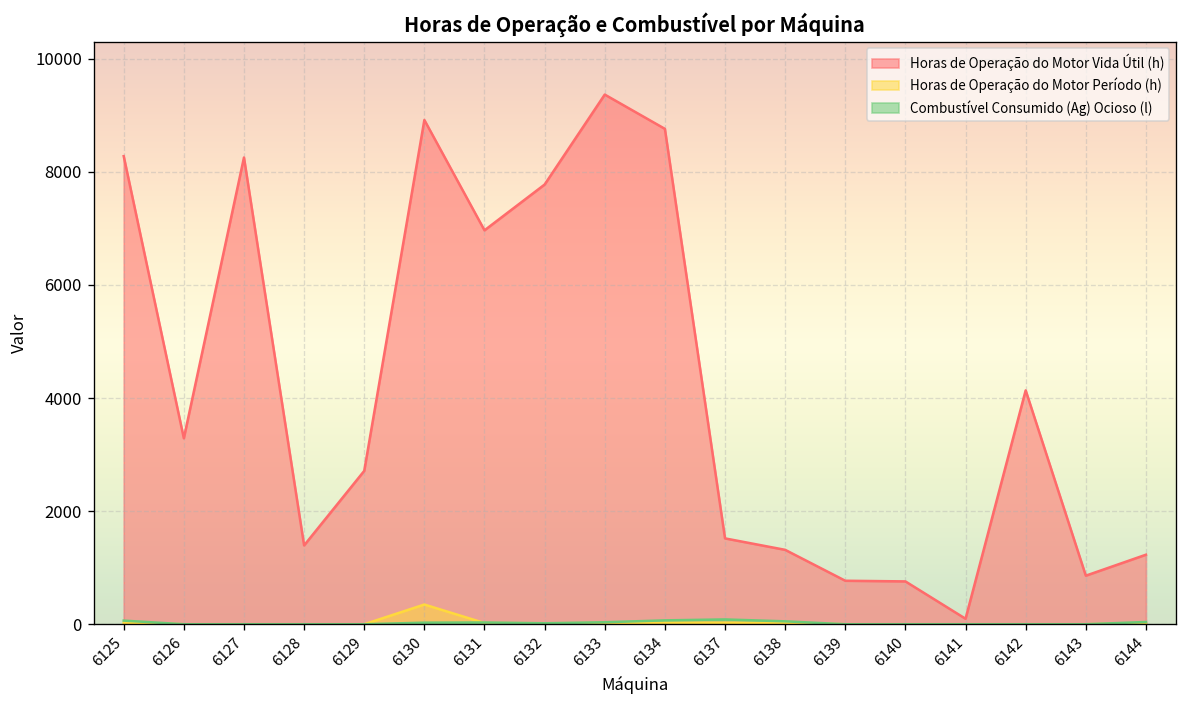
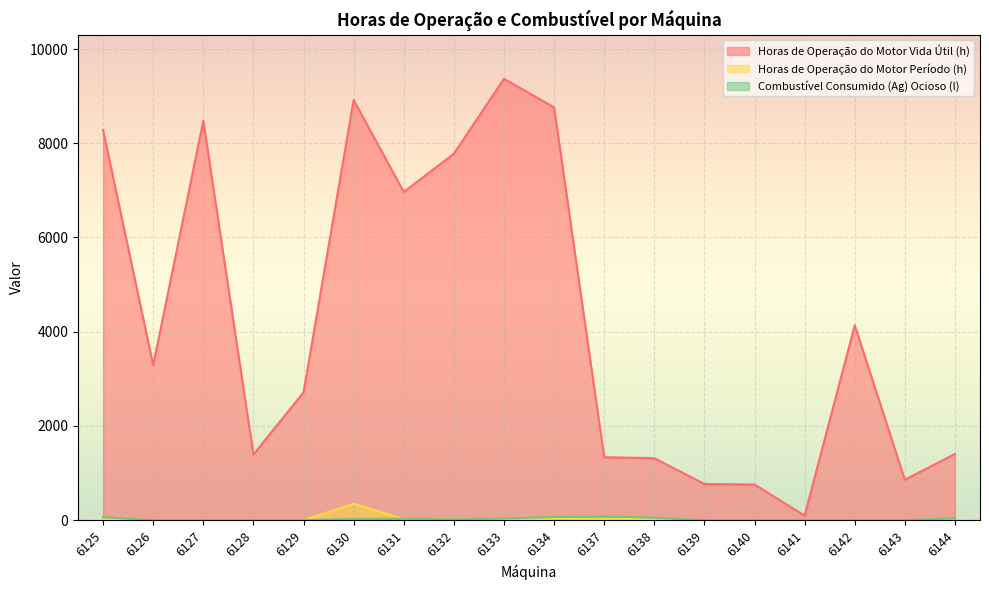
Horas de Operação do Motor Vida Útil (h), 6127: 8300 -> 8500
Horas de Operação do Motor Vida Útil (h), 6137: 1500 -> 1300
Horas de Operação do Motor Vida Útil (h), 6144: 1200 -> 1400
